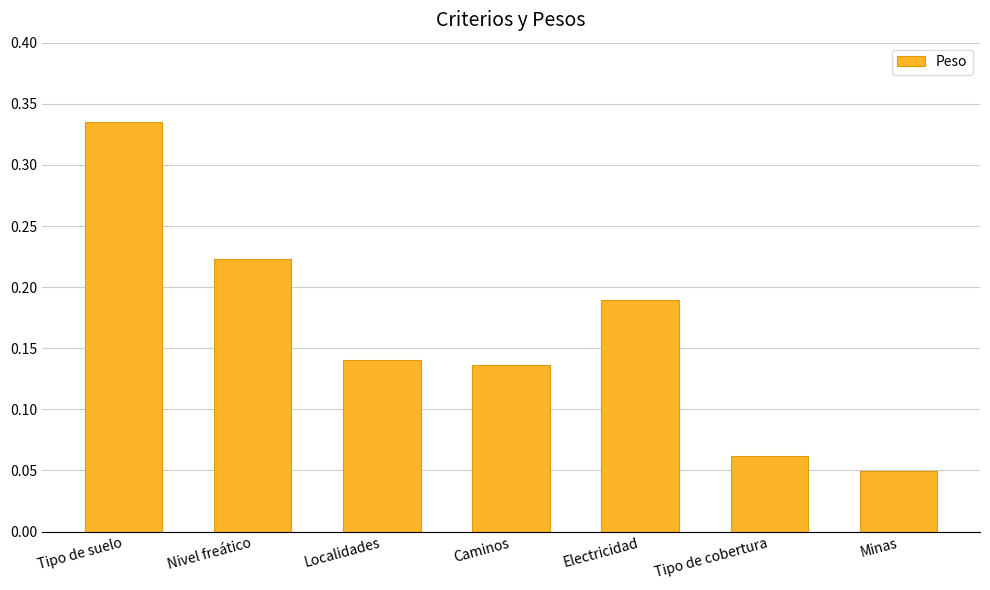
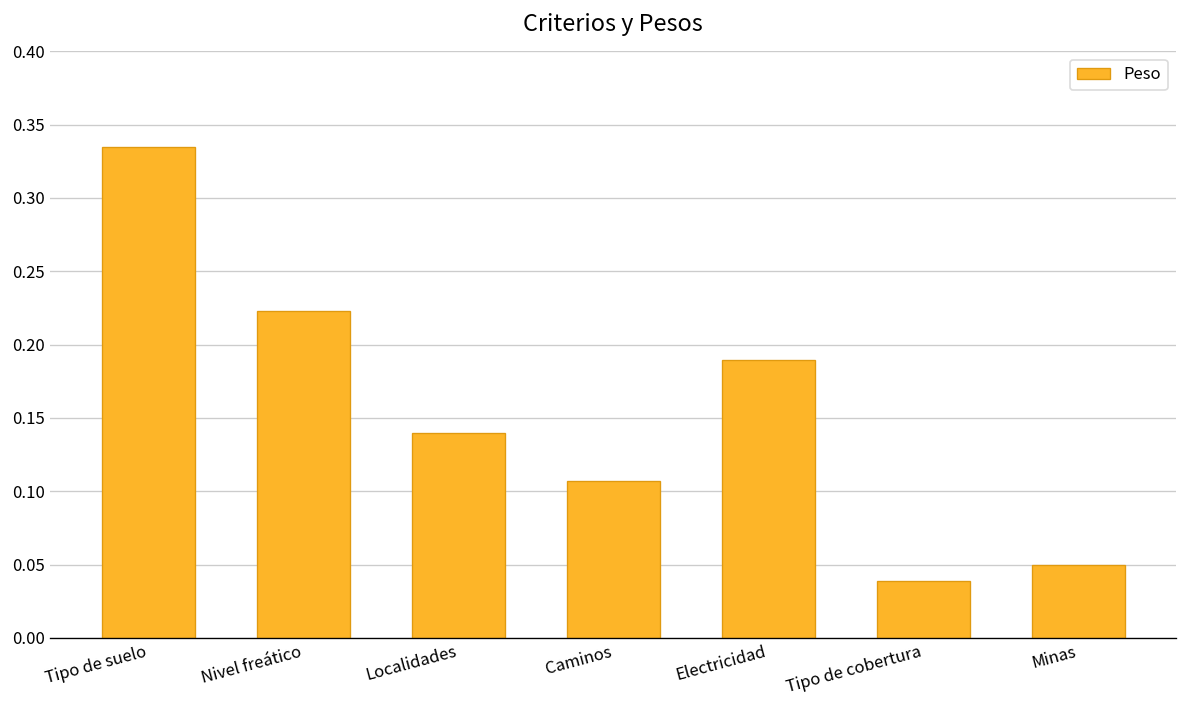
Caminos: 0.137 -> 0.107
Tipo de cobertura: 0.062 -> 0.039
